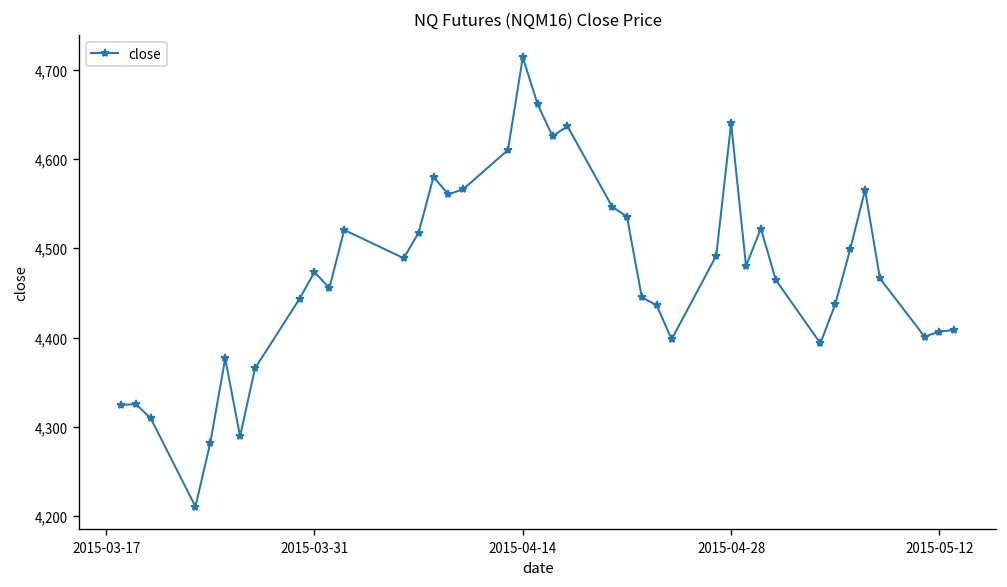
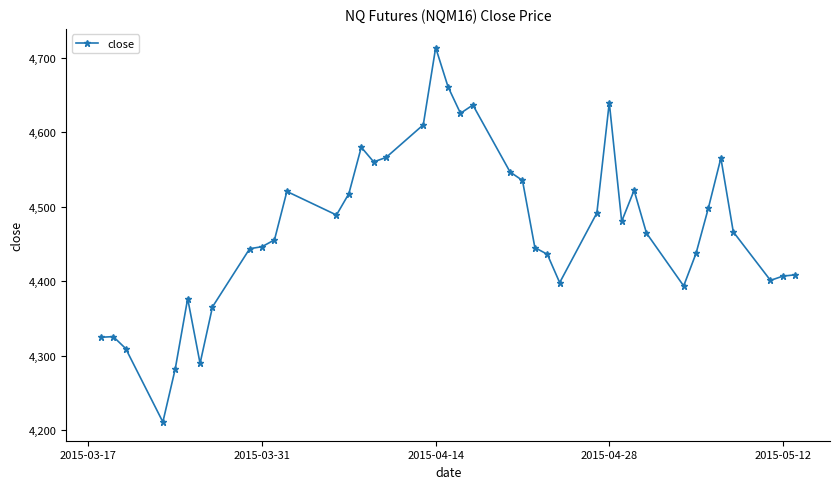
2015-03-31: 4,470 -> 4,450
